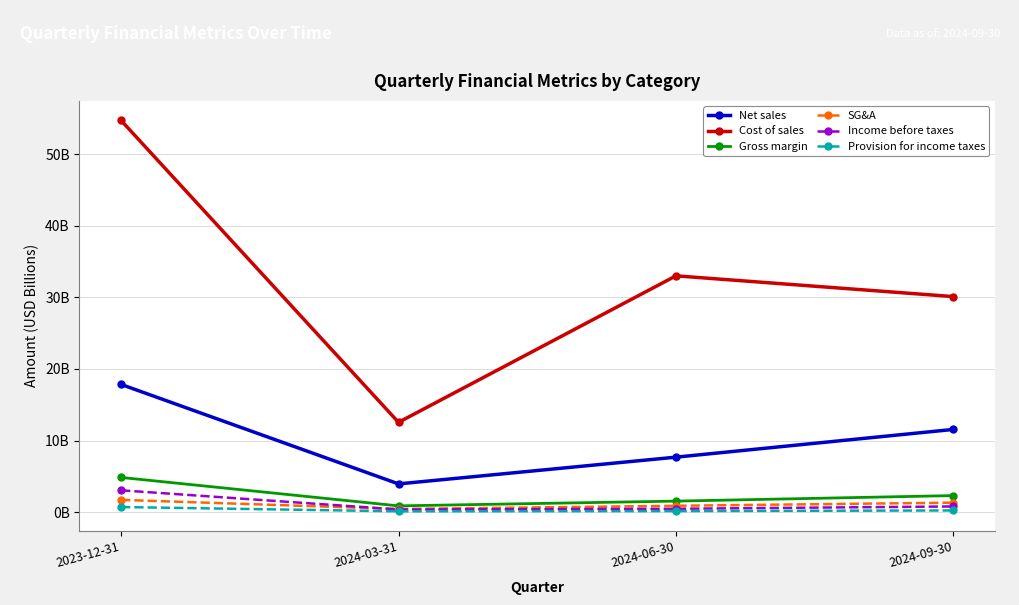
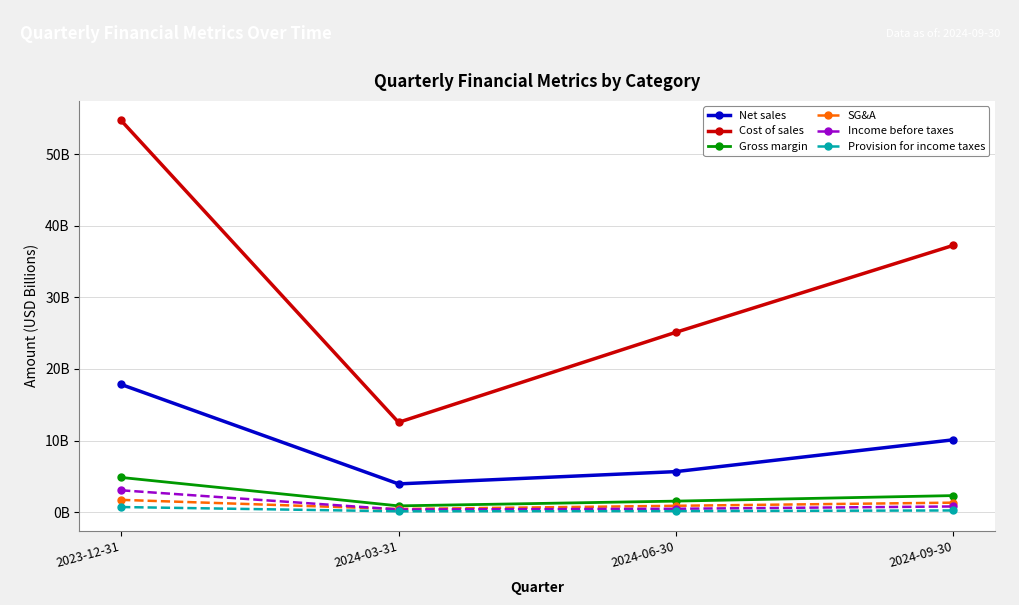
Net sales, 2024-06-30: 8000000000 -> 6000000000
Cost of sales, 2024-06-30: 33000000000 -> 25000000000
Net sales, 2024-09-30: 12000000000 -> 10000000000
Cost of sales, 2024-09-30: 30000000000 -> 37000000000
